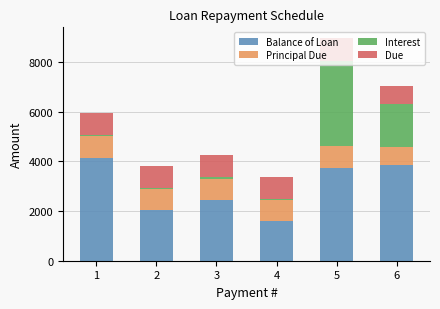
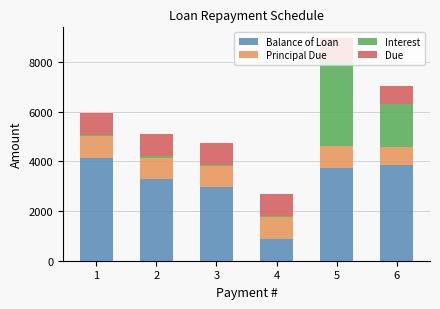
Balance of Loan, 2: 2000 -> 3300
Balance of Loan, 3: 2500 -> 2900
Balance of Loan, 4: 1600 -> 900
